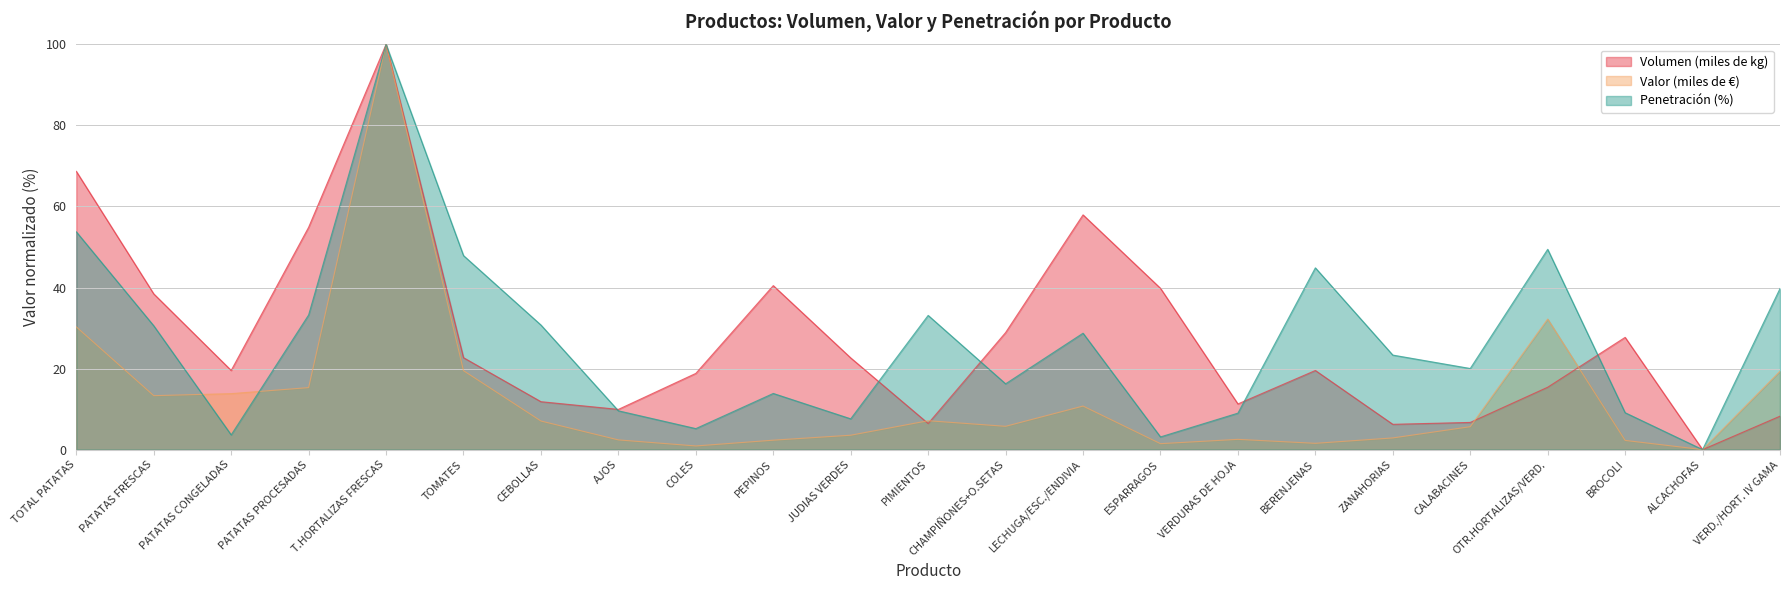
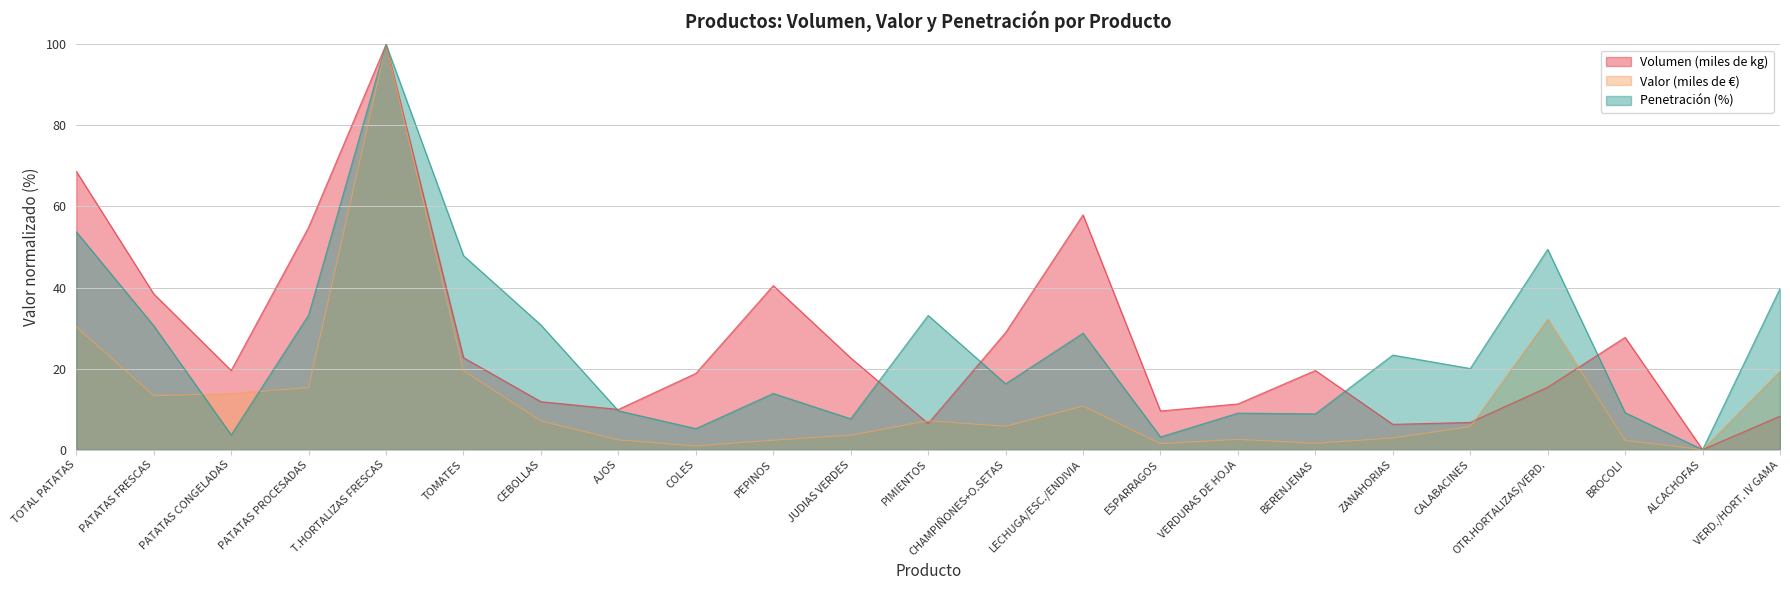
Volumen (miles de kg), ESPARRAGOS: 40 -> 10
Penetración (%), BERENJENAS: 45 -> 9
